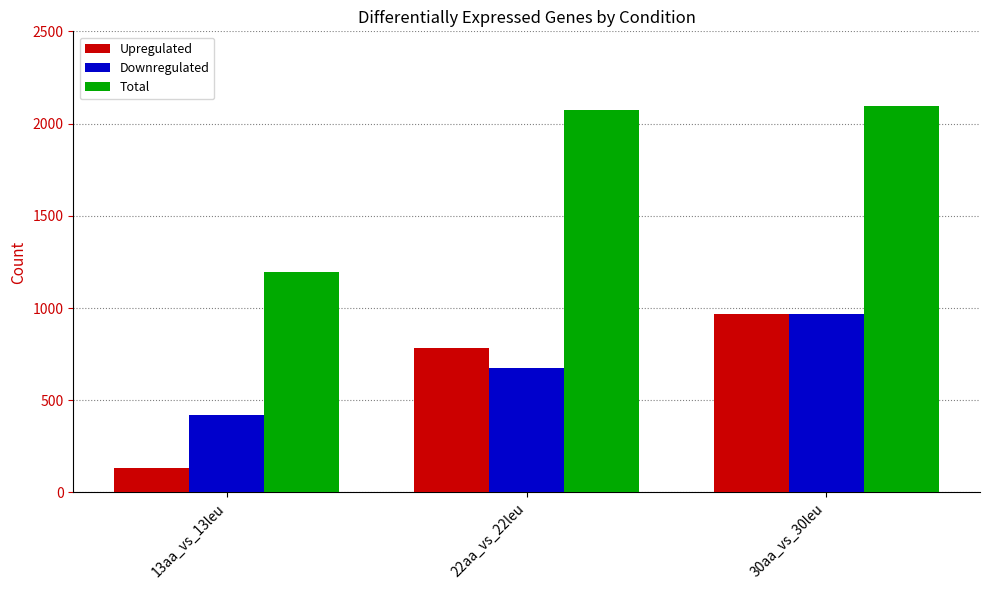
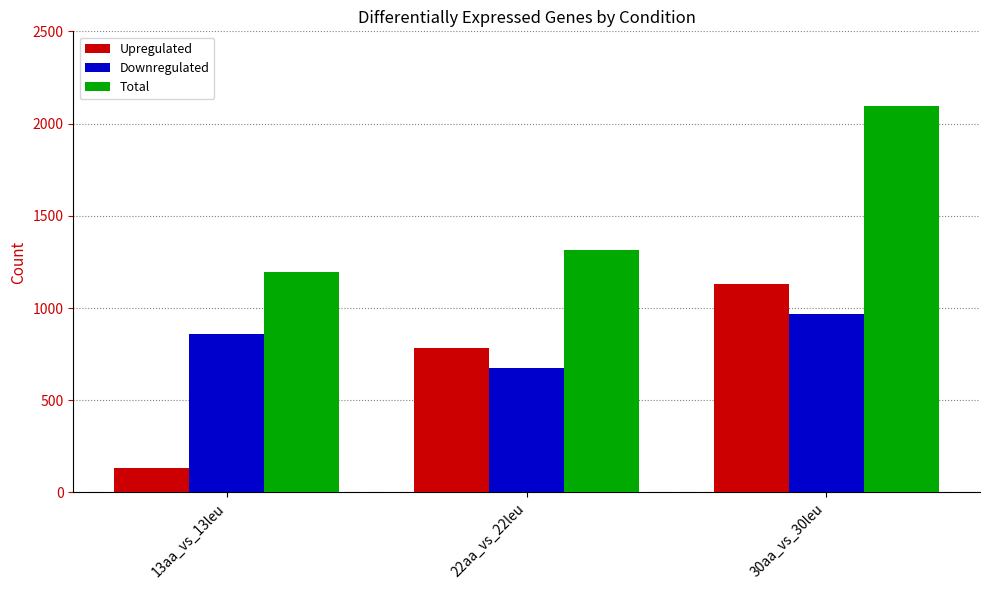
Downregulated, 13aa_vs_13leu: 420 -> 860
Total, 22aa_vs_22leu: 2070 -> 1320
Upregulated, 30aa_vs_30leu: 970 -> 1130
